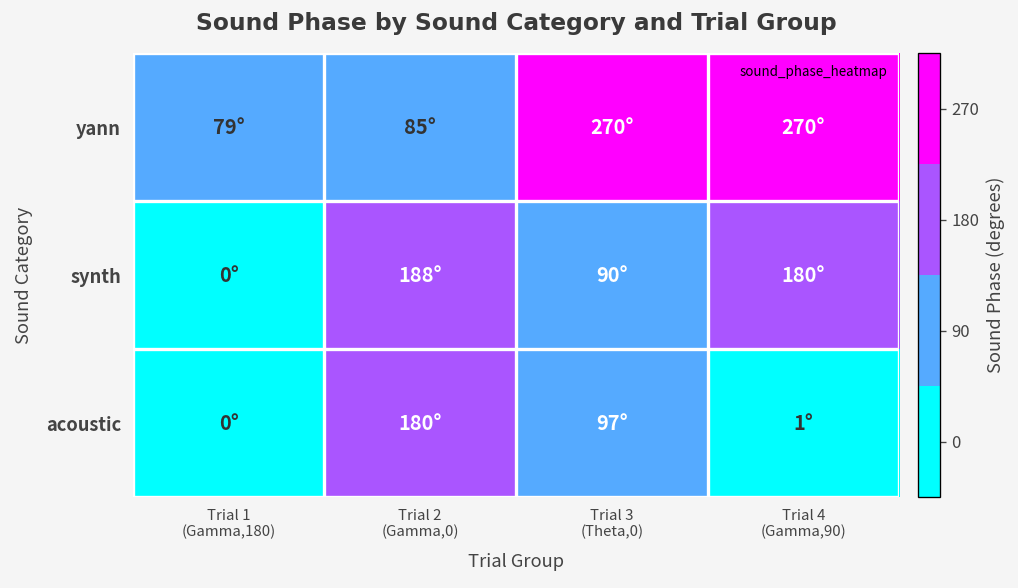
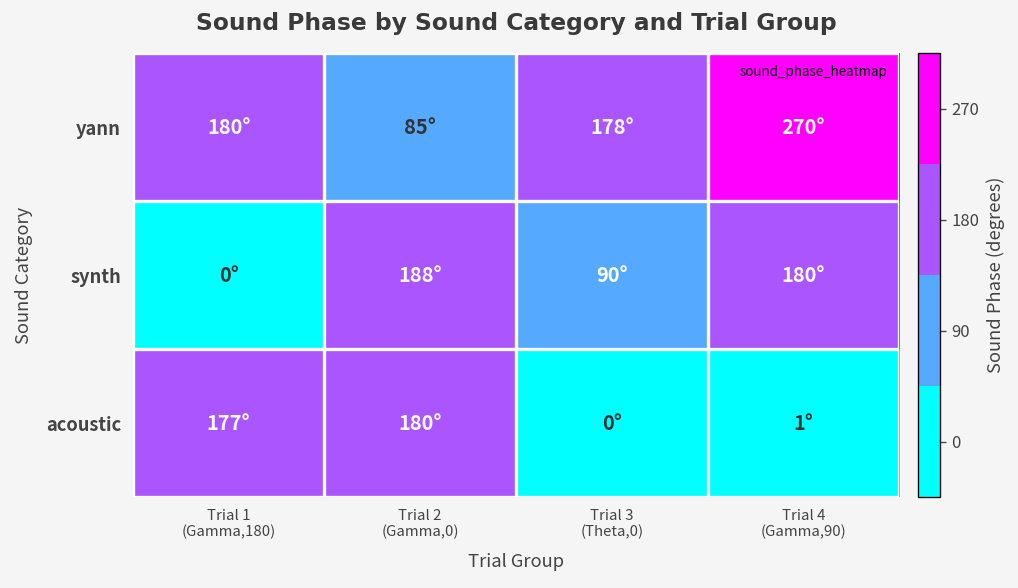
yann, Trial 1 (Gamma,180): 79° -> 180°
yann, Trial 3 (Theta,0): 270° -> 178°
acoustic, Trial 1 (Gamma,180): 0° -> 177°
acoustic, Trial 3 (Theta,0): 97° -> 0°
